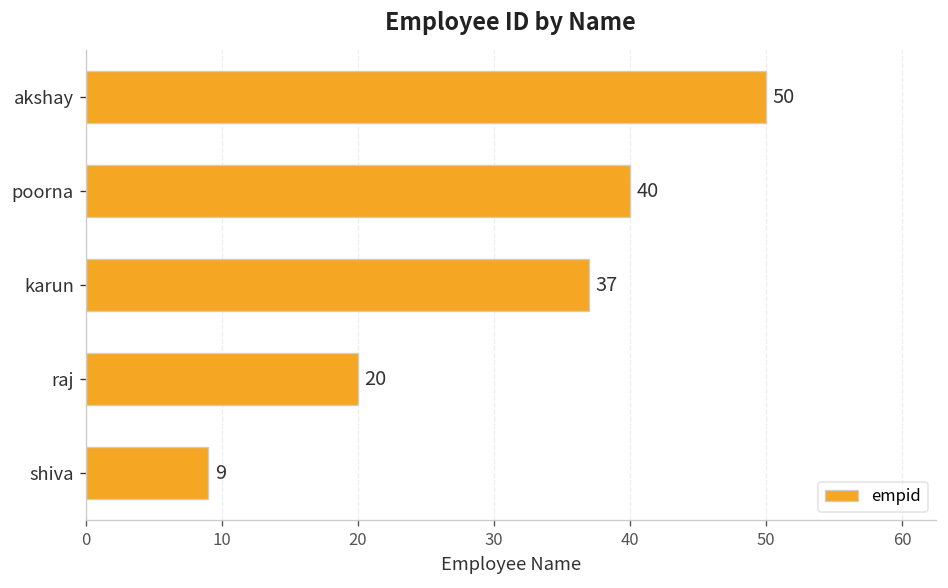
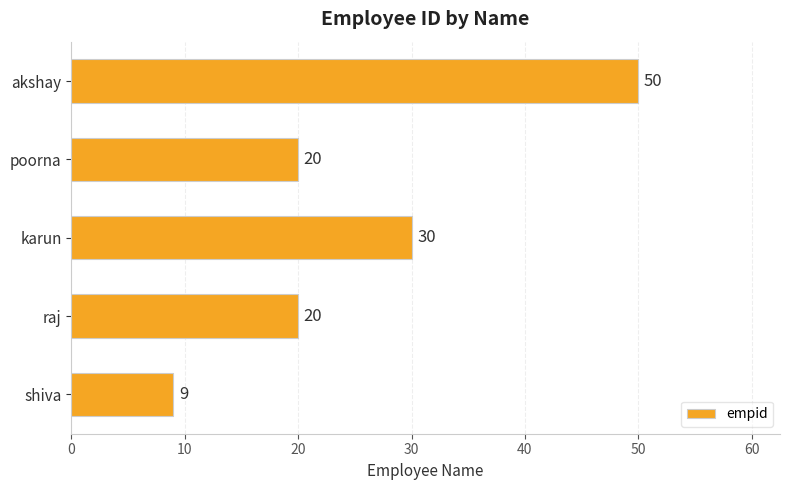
poorna: 40 -> 20
karun: 37 -> 30
